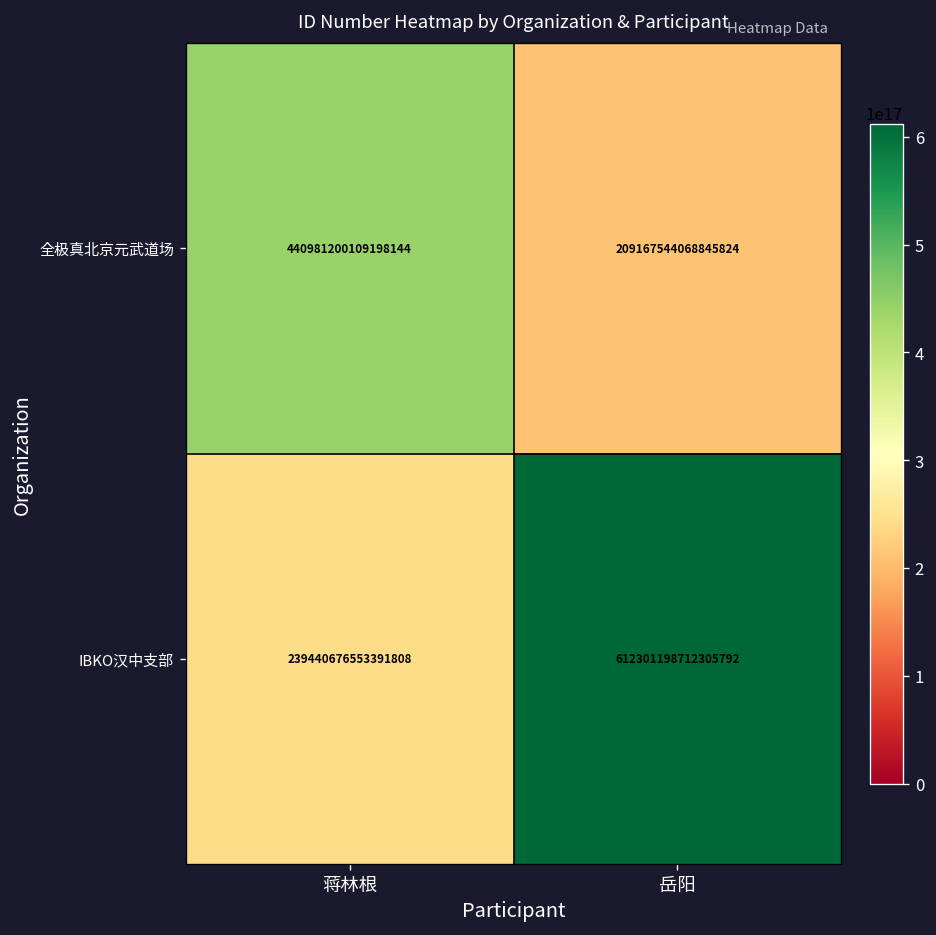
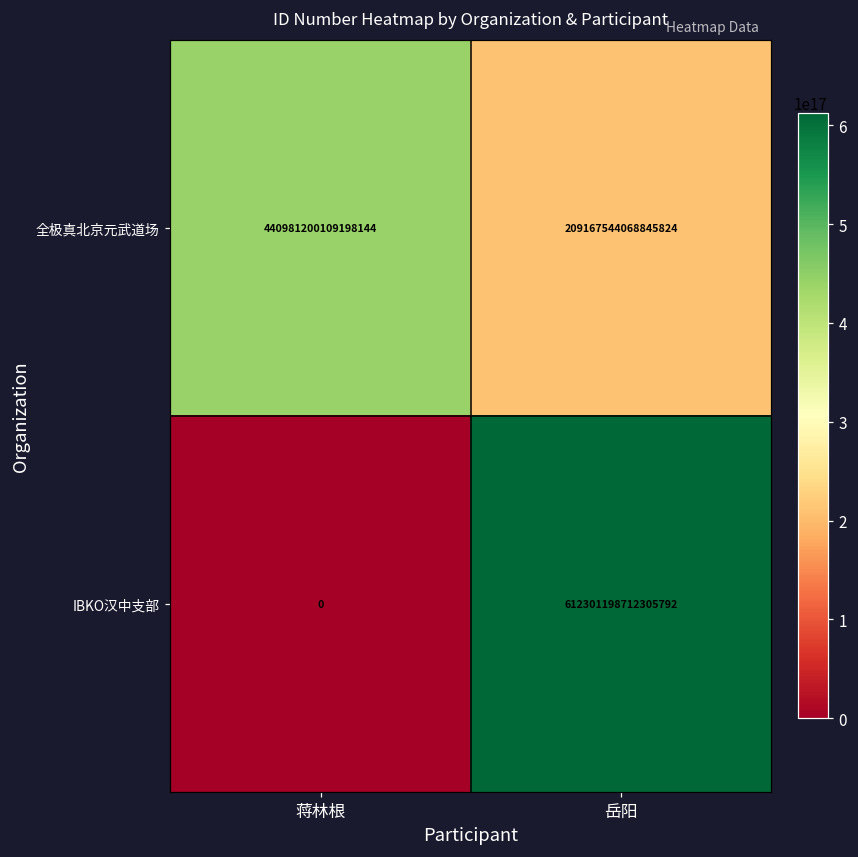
IBKO汉中支部, 蒋林根: 239440676553391808 -> 0
